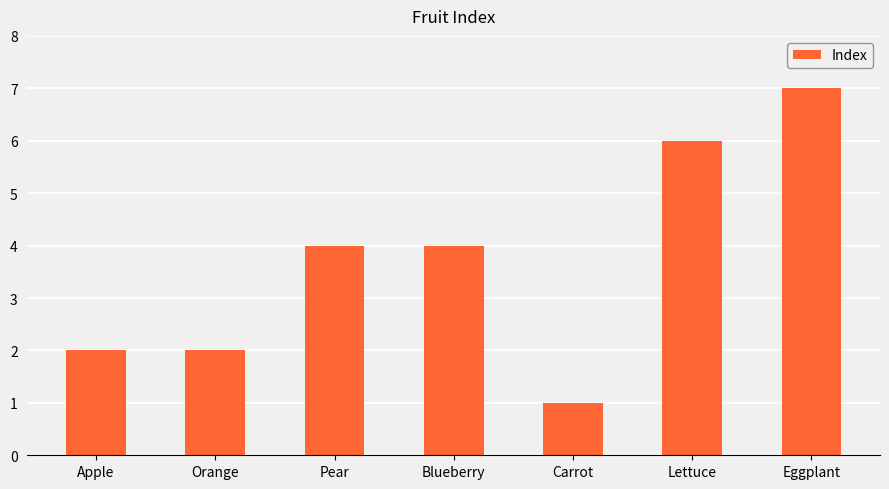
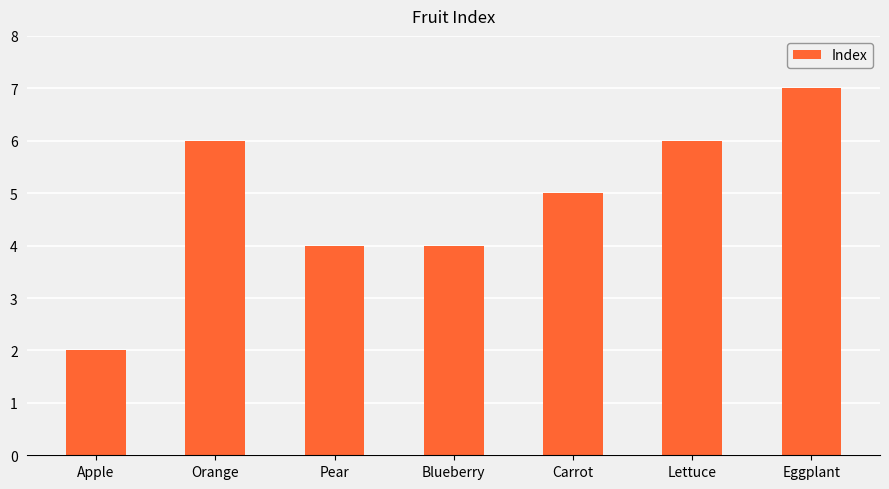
Orange: 2 -> 6
Carrot: 1 -> 5
